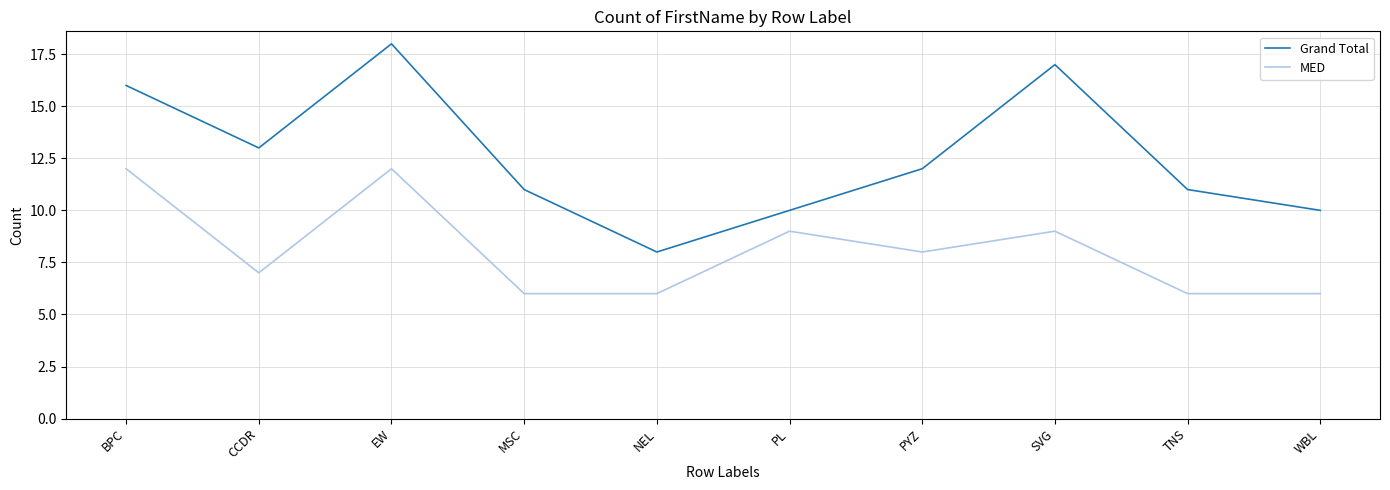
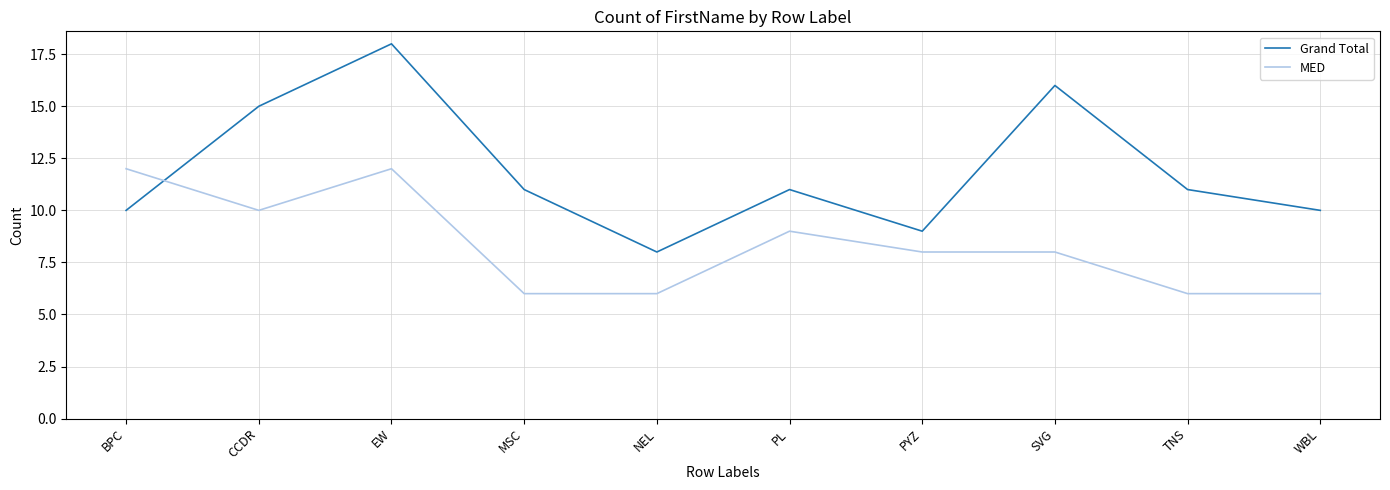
Grand Total, BPC: 16 -> 10
Grand Total, CCDR: 13 -> 15
MED, CCDR: 7 -> 10
Grand Total, PL: 10 -> 11
Grand Total, PYZ: 12 -> 9
Grand Total, SVG: 17 -> 16
MED, SVG: 9 -> 8
